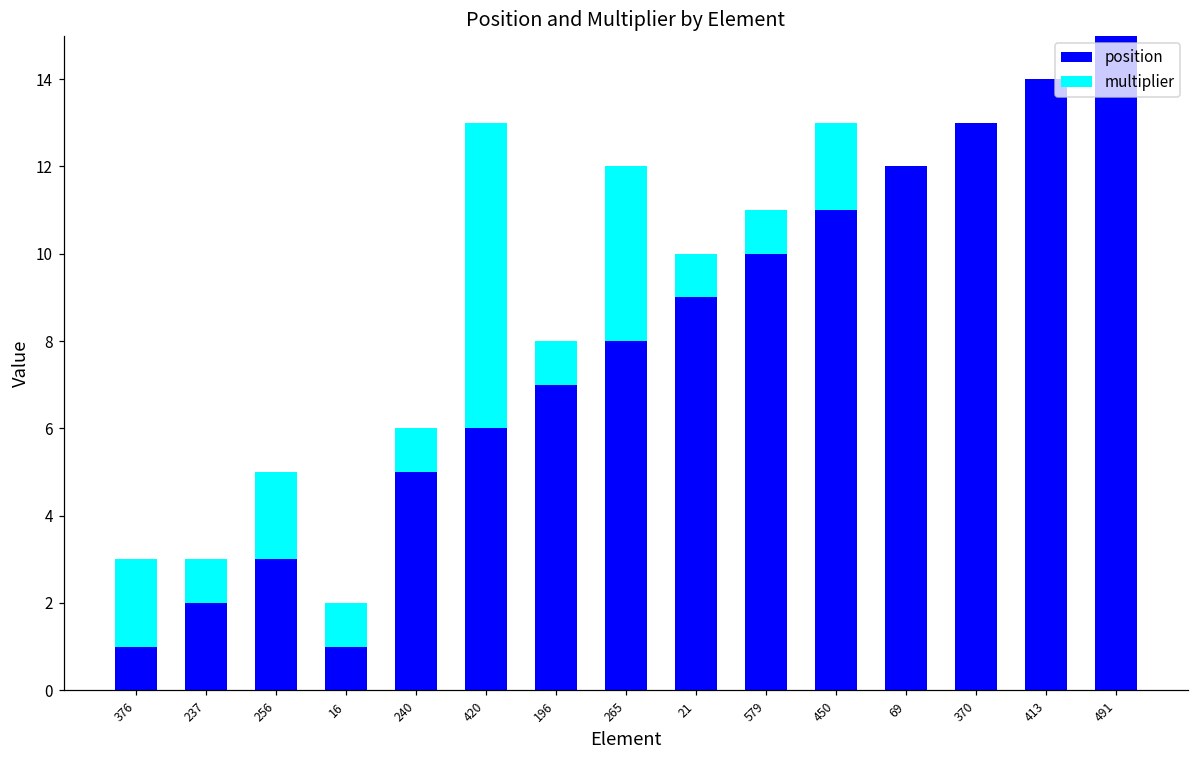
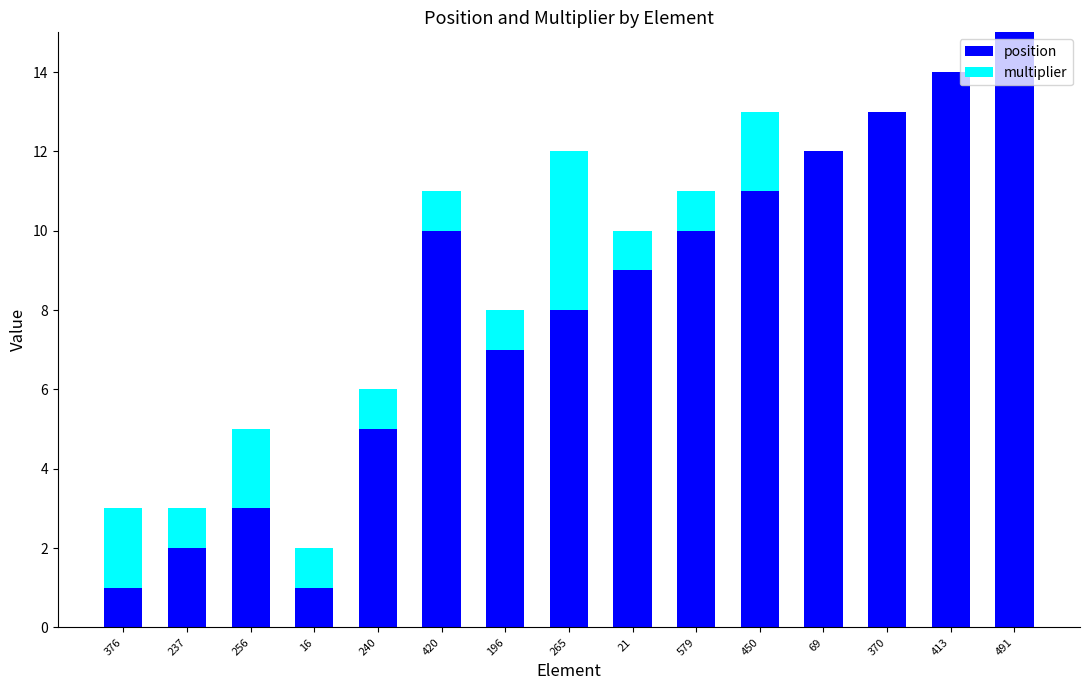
position, 420: 6 -> 10
multiplier, 420: 7 -> 1
